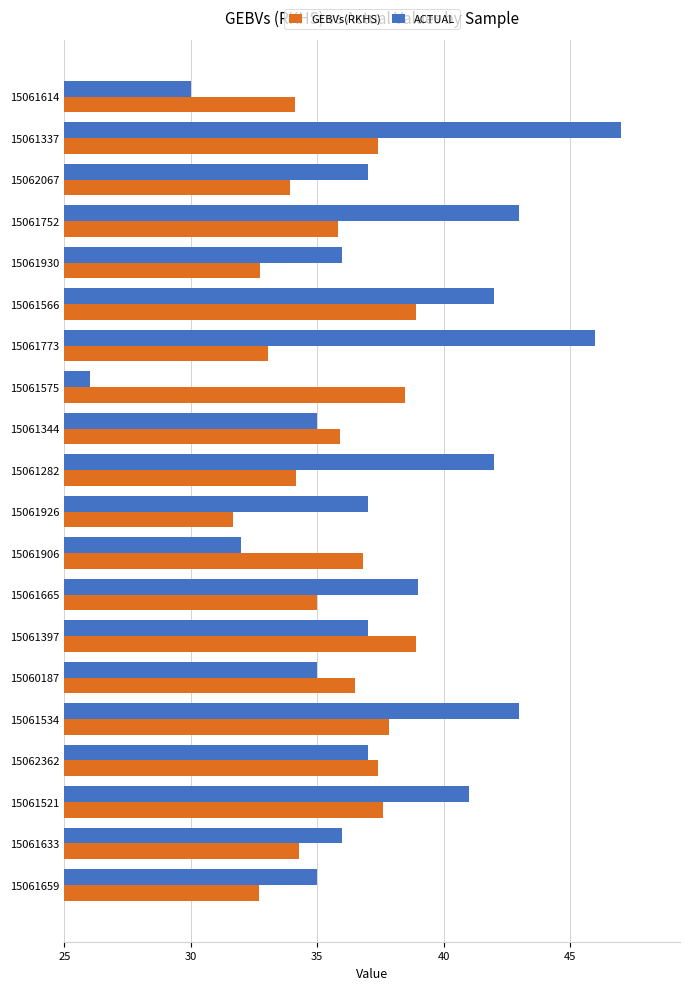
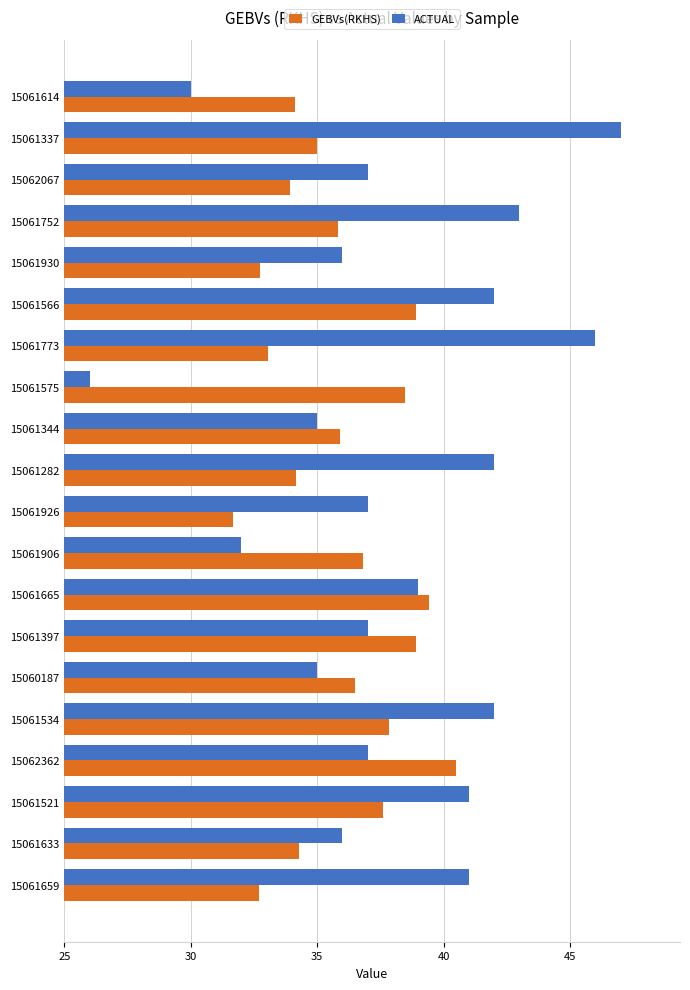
GEBVs(RKHS), 15061337: 37.4 -> 35.0
GEBVs(RKHS), 15061665: 35.0 -> 39.4
ACTUAL, 15061534: 43 -> 42
GEBVs(RKHS), 15062362: 37.4 -> 40.5
ACTUAL, 15061659: 35 -> 41
